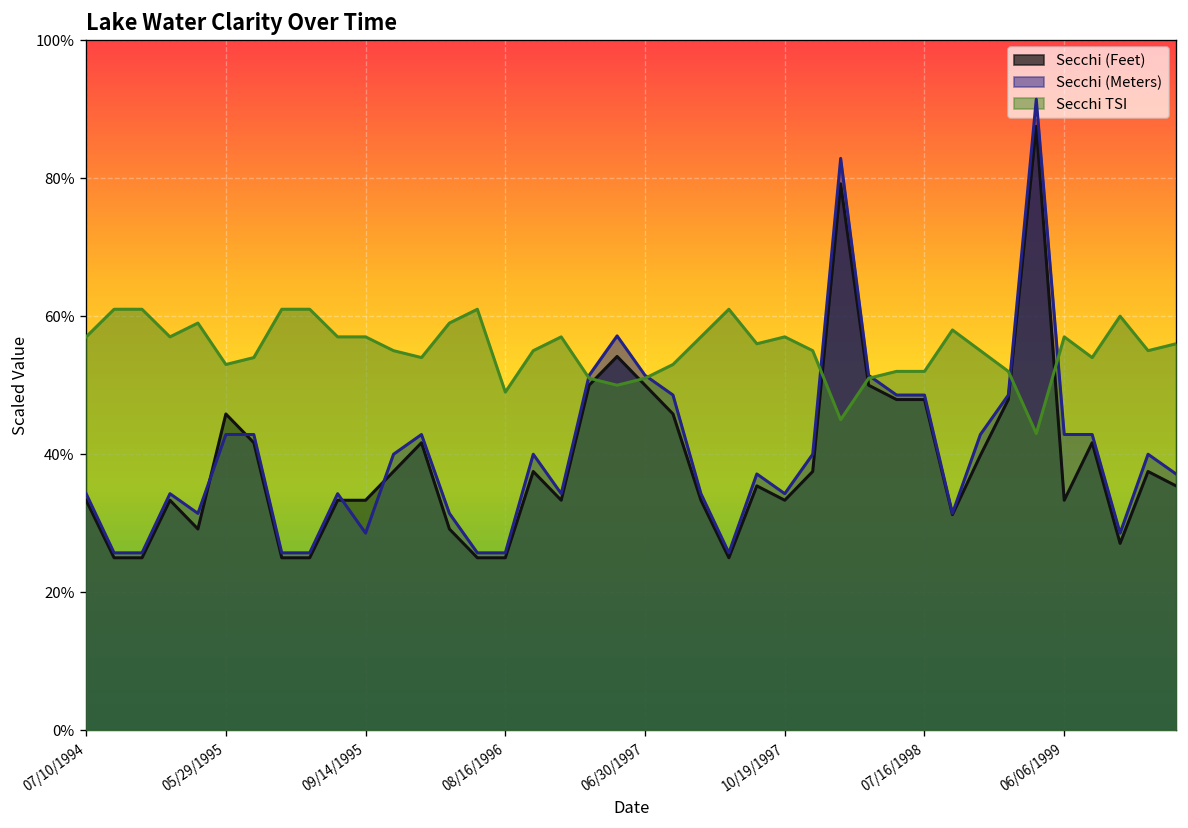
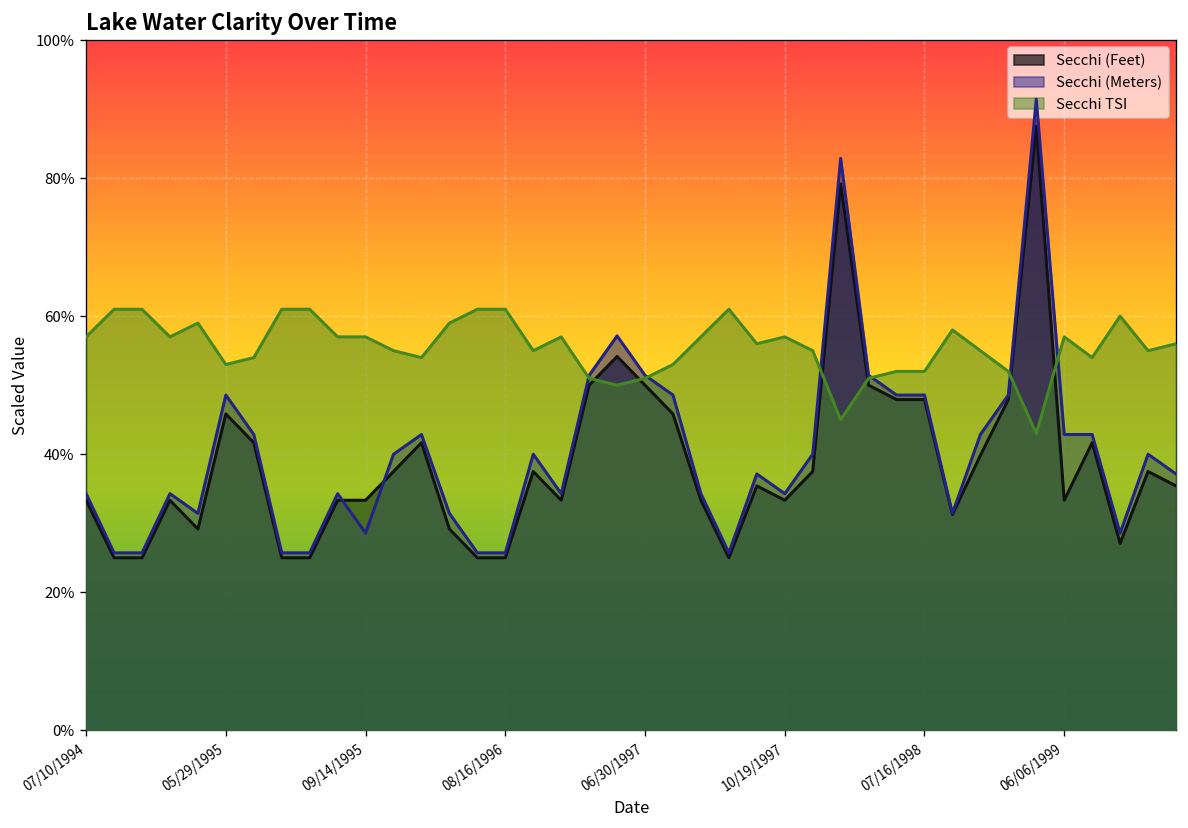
Secchi (Meters), 05/29/1995: 43% -> 49%
Secchi TSI, 08/16/1996: 49% -> 61%
